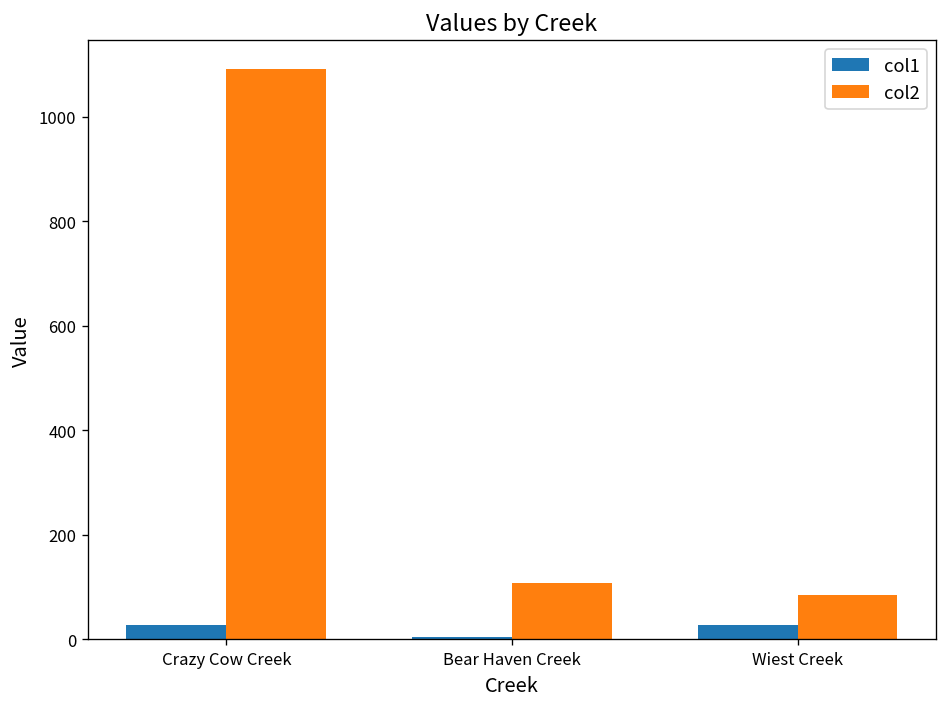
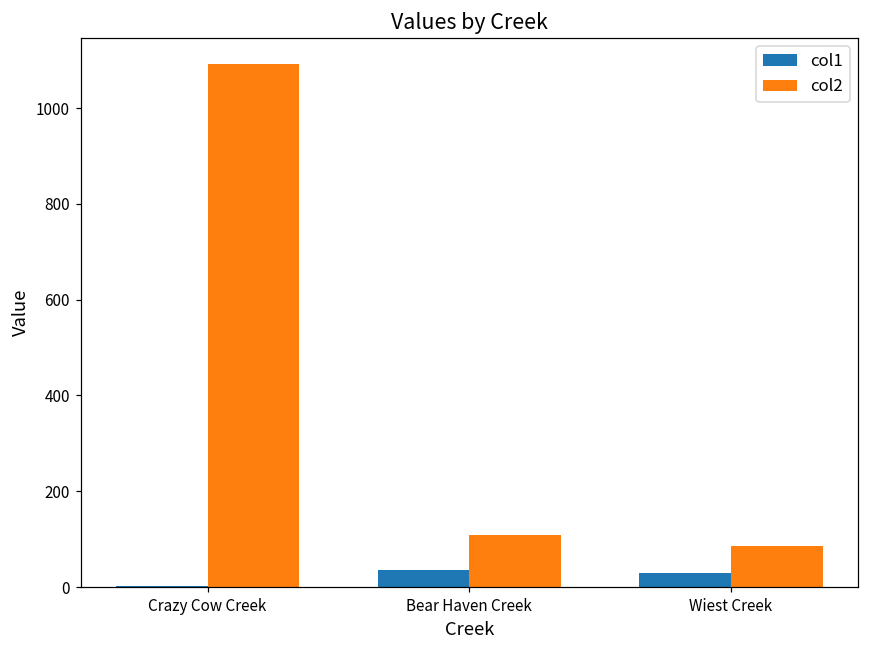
col1, Crazy Cow Creek: 30 -> 0
col1, Bear Haven Creek: 10 -> 40
